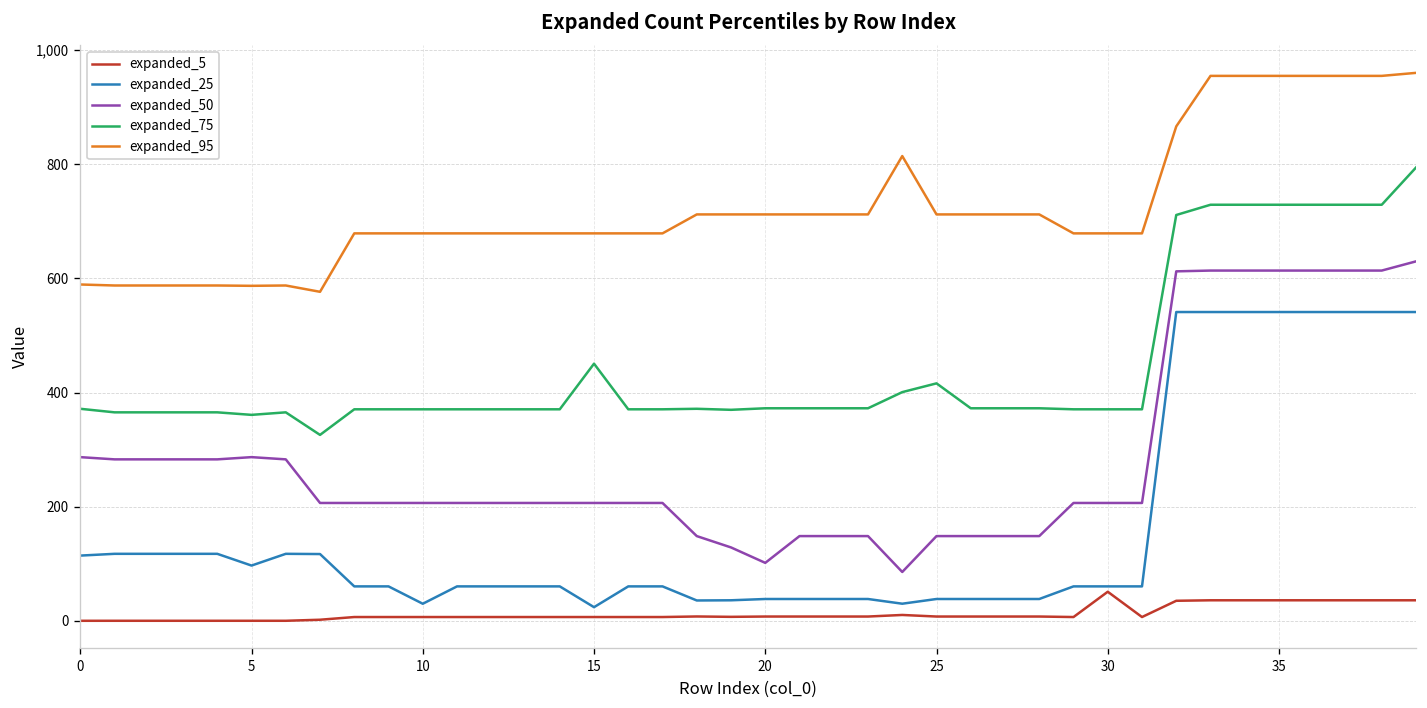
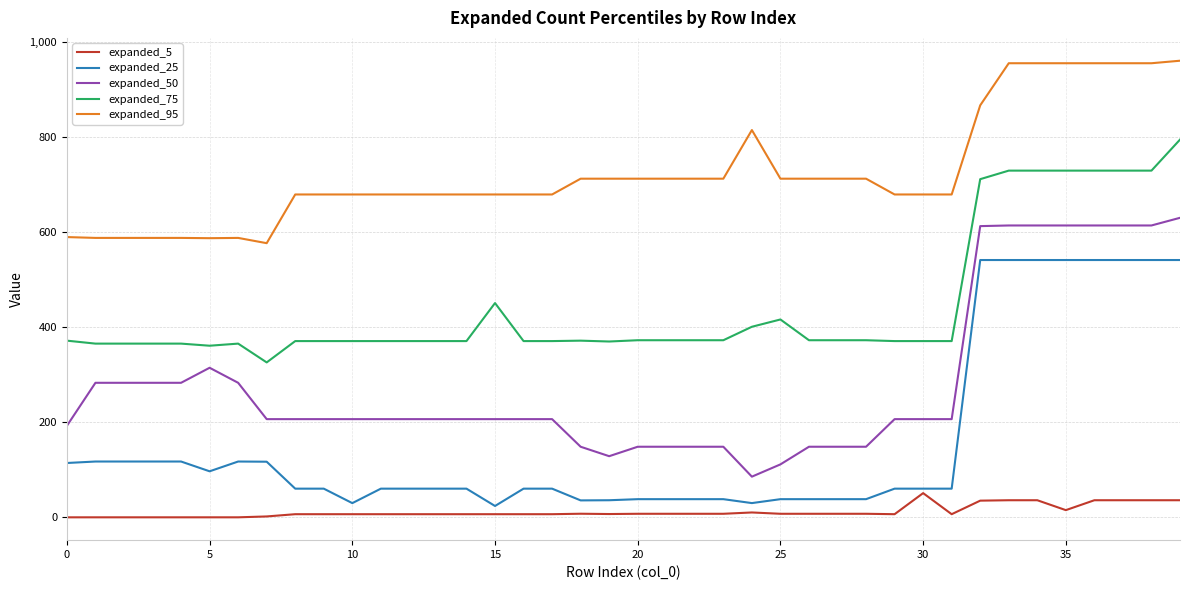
expanded_50, 0: 290 -> 190
expanded_50, 5: 290 -> 310
expanded_50, 20: 100 -> 150
expanded_50, 25: 150 -> 110
expanded_5, 35: 40 -> 20
